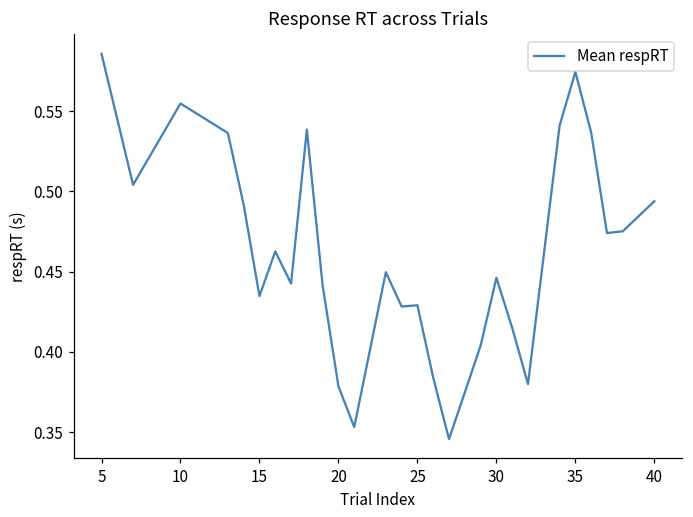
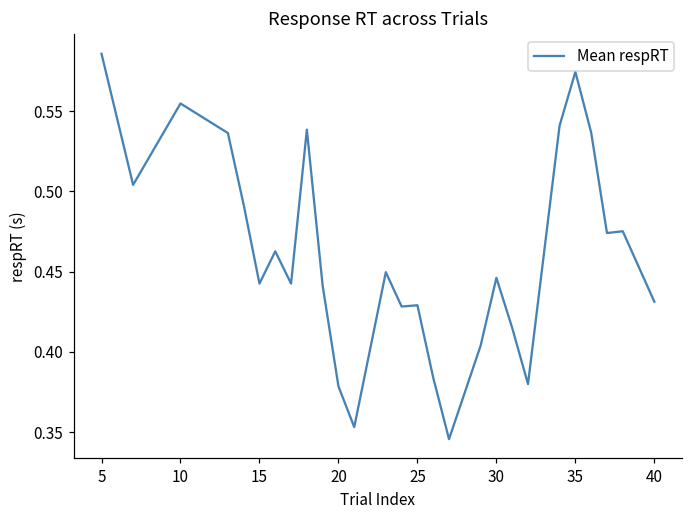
15: 0.435 -> 0.443
40: 0.494 -> 0.431
